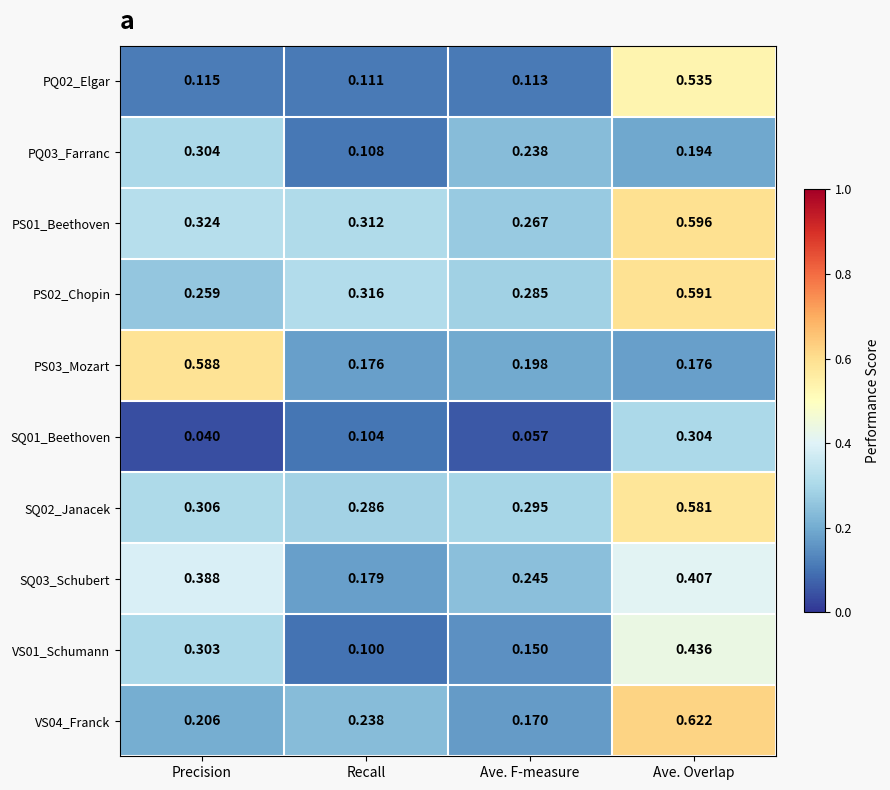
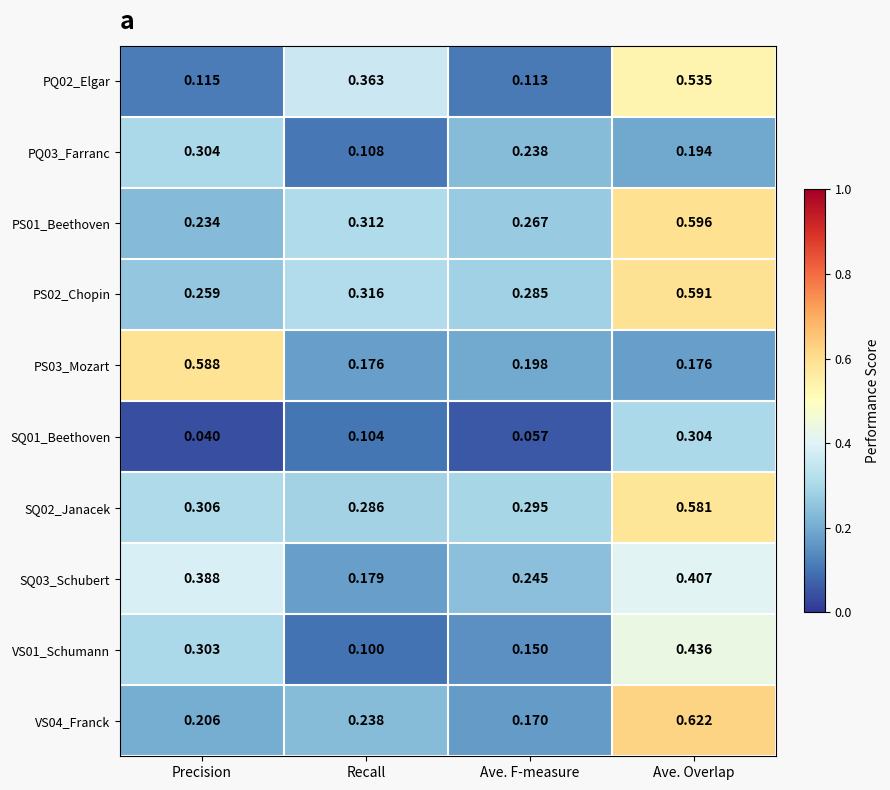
PQ02_Elgar, Recall: 0.111 -> 0.363
PS01_Beethoven, Precision: 0.324 -> 0.234
